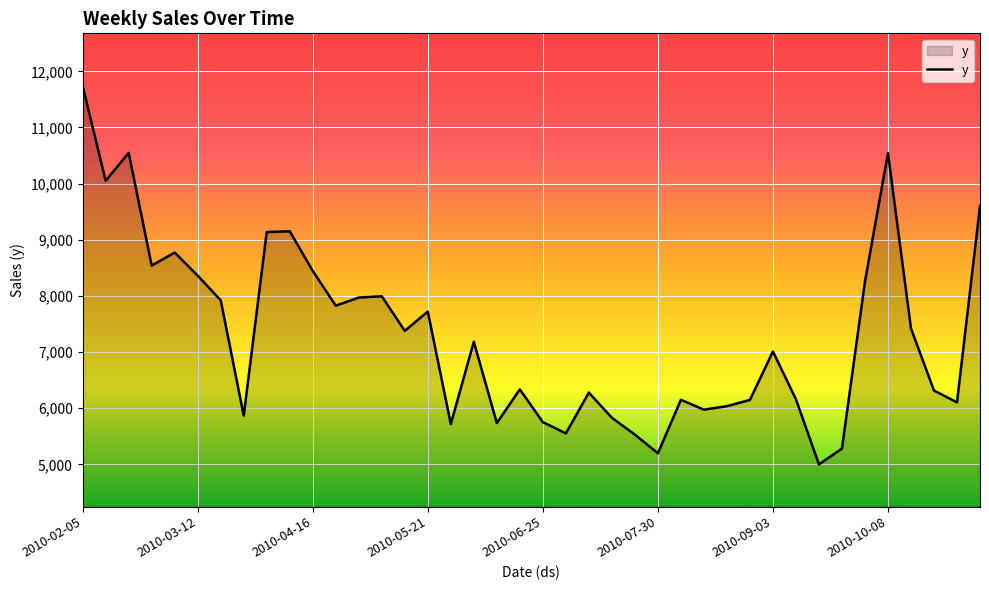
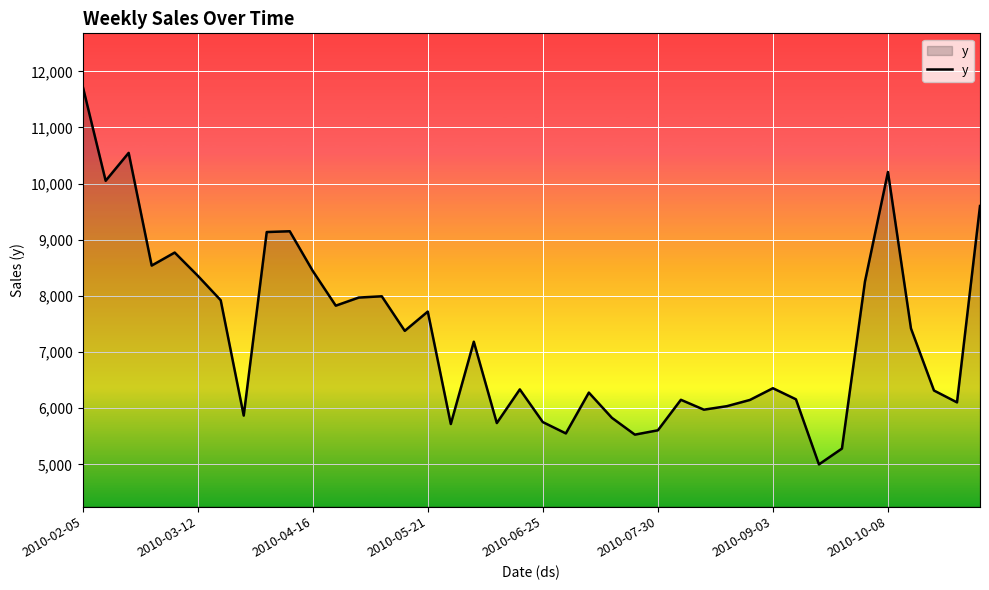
2010-07-30: 5,200 -> 5,600
2010-09-03: 7,000 -> 6,400
2010-10-08: 10,500 -> 10,200
